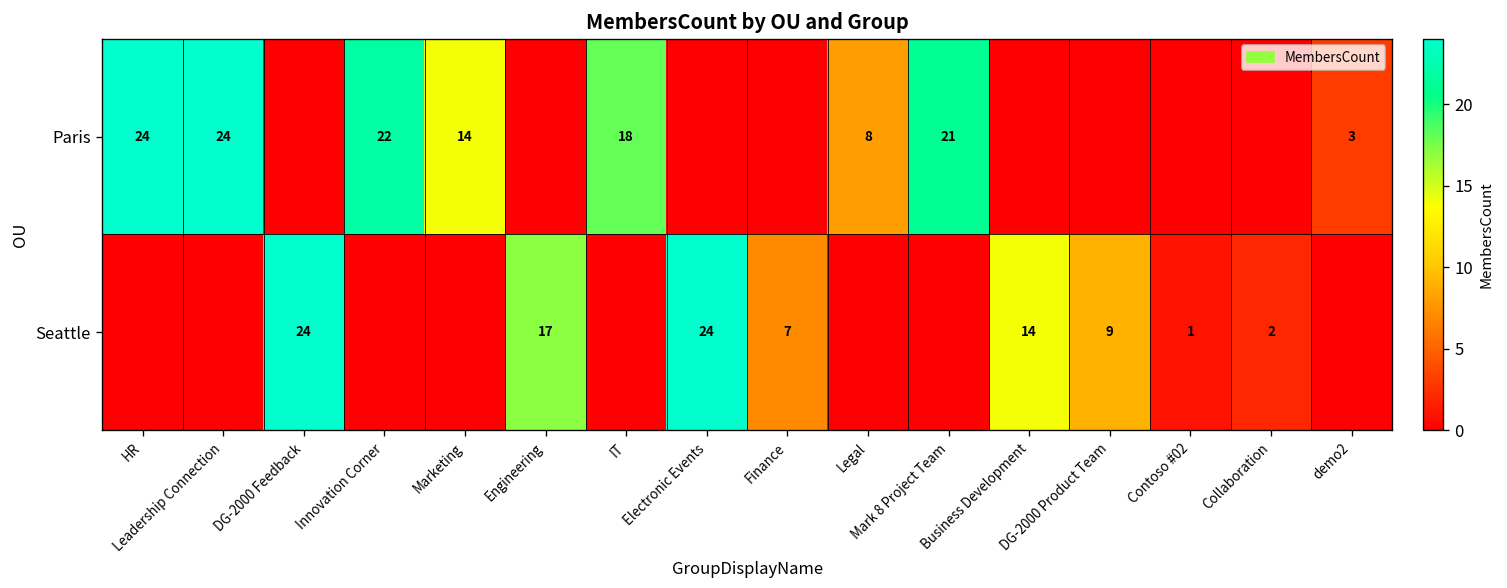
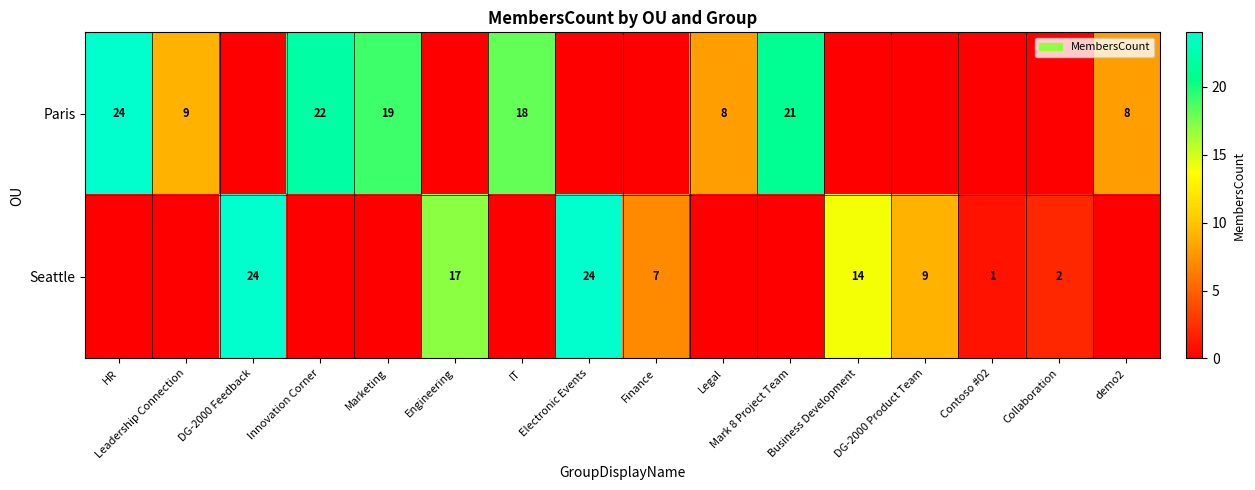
Paris, Leadership Connection: 24 -> 9
Paris, Marketing: 14 -> 19
Paris, demo2: 3 -> 8
